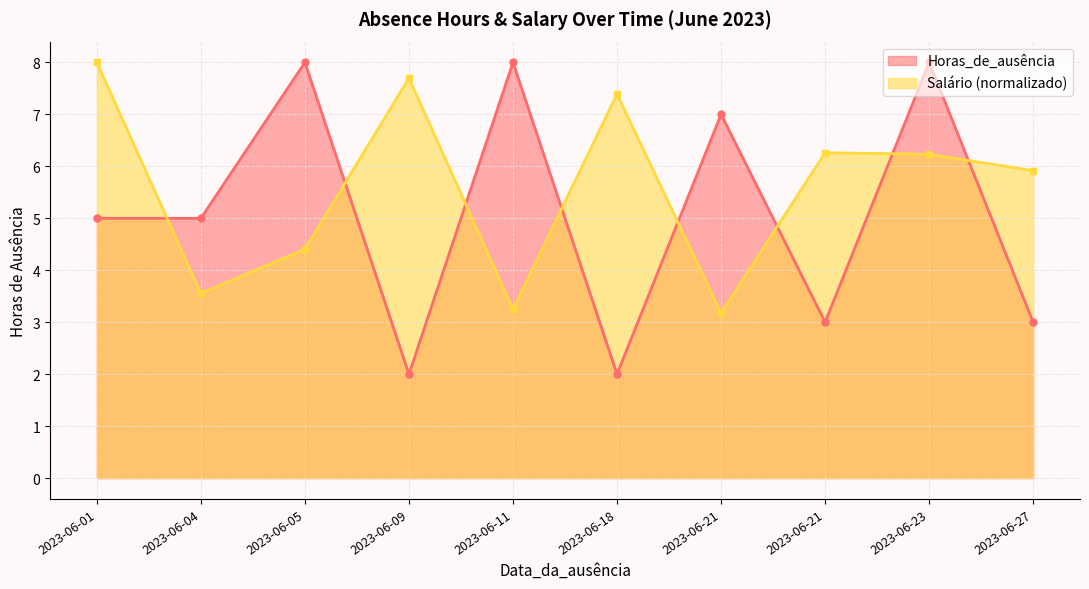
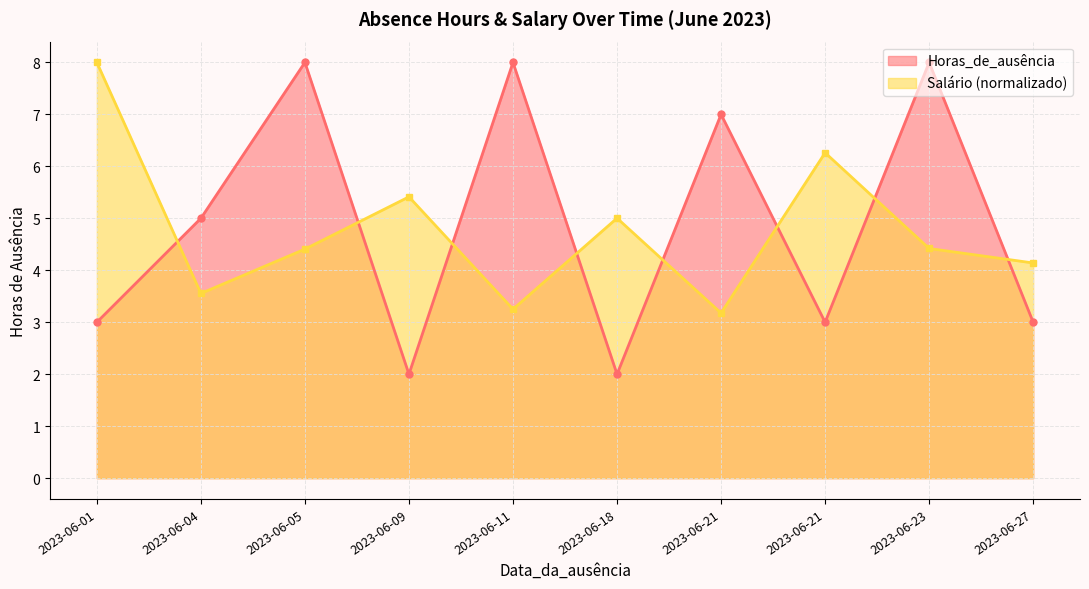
Horas_de_ausência, 2023-06-01: 5 -> 3
Salário (normalizado), 2023-06-09: 7.7 -> 5.4
Salário (normalizado), 2023-06-18: 7.4 -> 5.0
Salário (normalizado), 2023-06-23: 6.2 -> 4.4
Salário (normalizado), 2023-06-27: 5.9 -> 4.1
